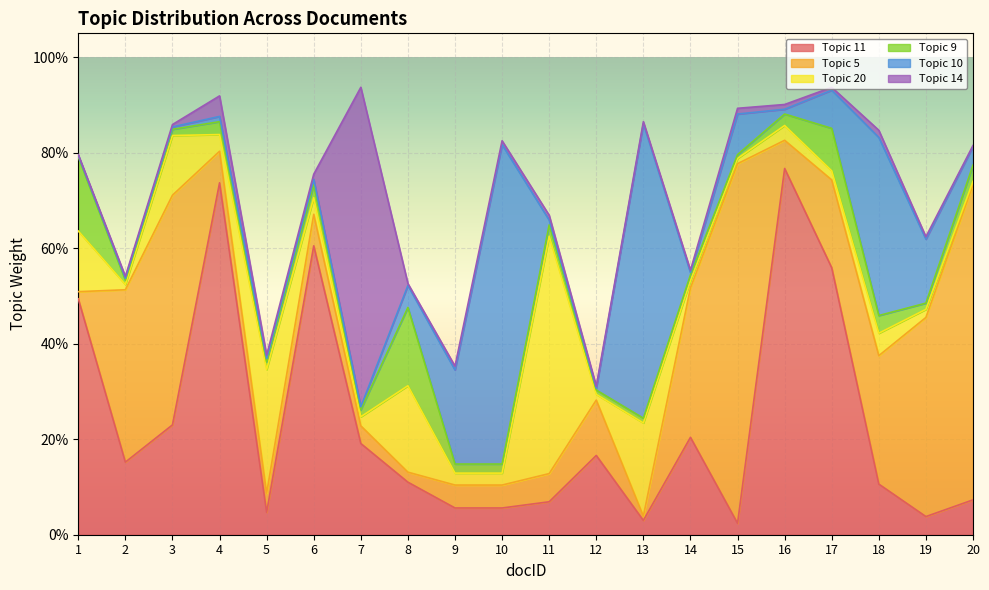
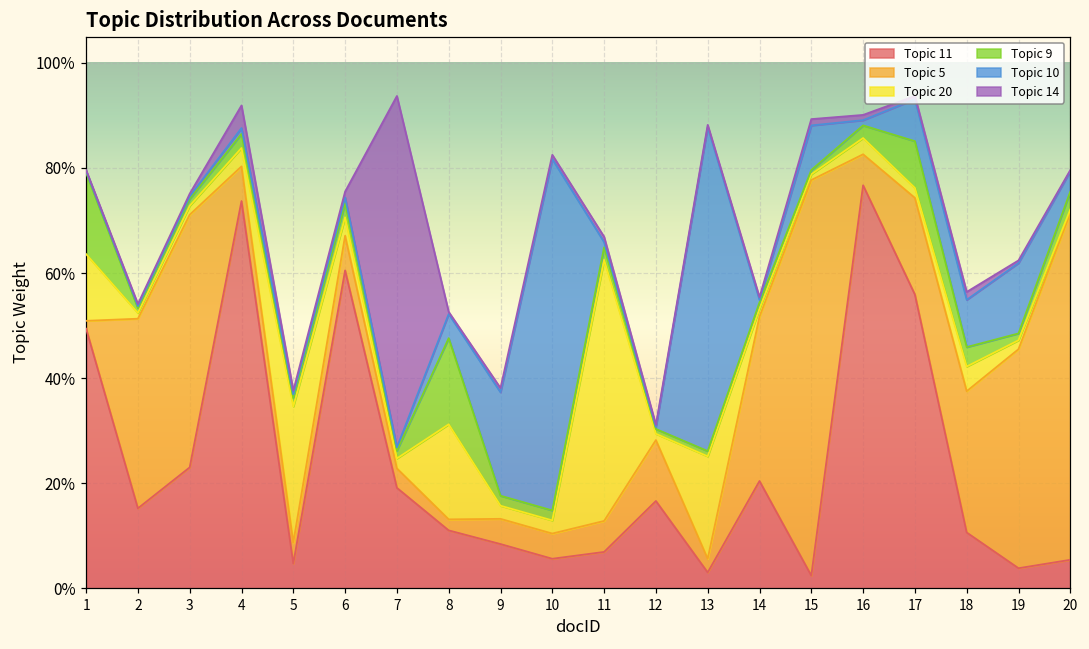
Topic 20, 3: 13% -> 2%
Topic 11, 9: 6% -> 8%
Topic 5, 13: 1% -> 3%
Topic 10, 18: 37% -> 9%
Topic 11, 20: 7% -> 5%
